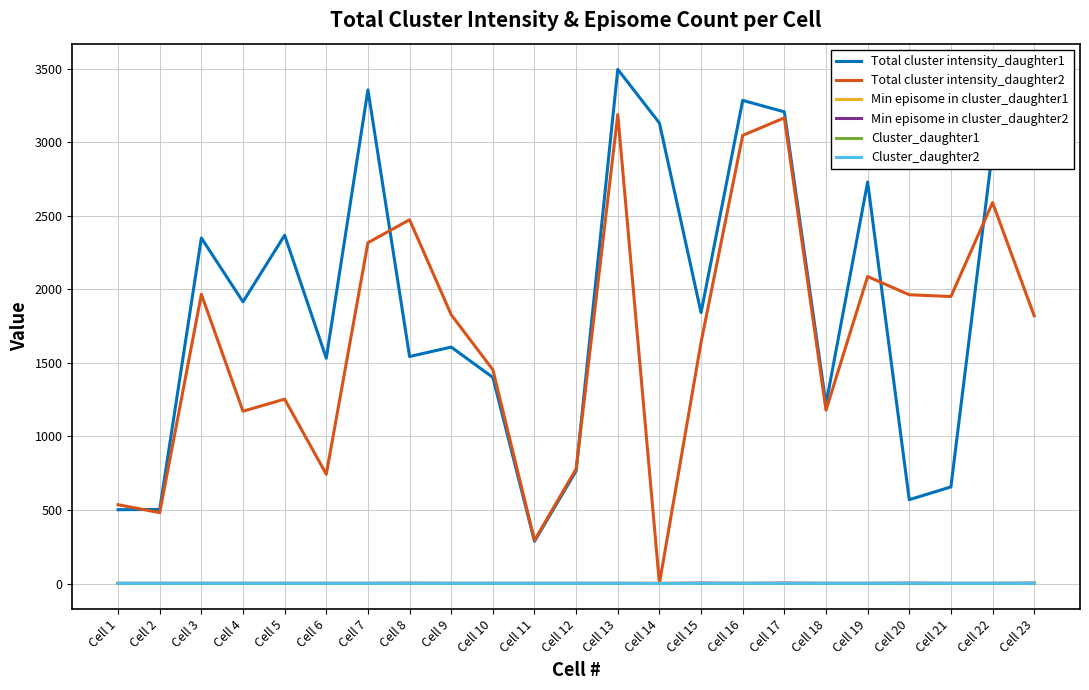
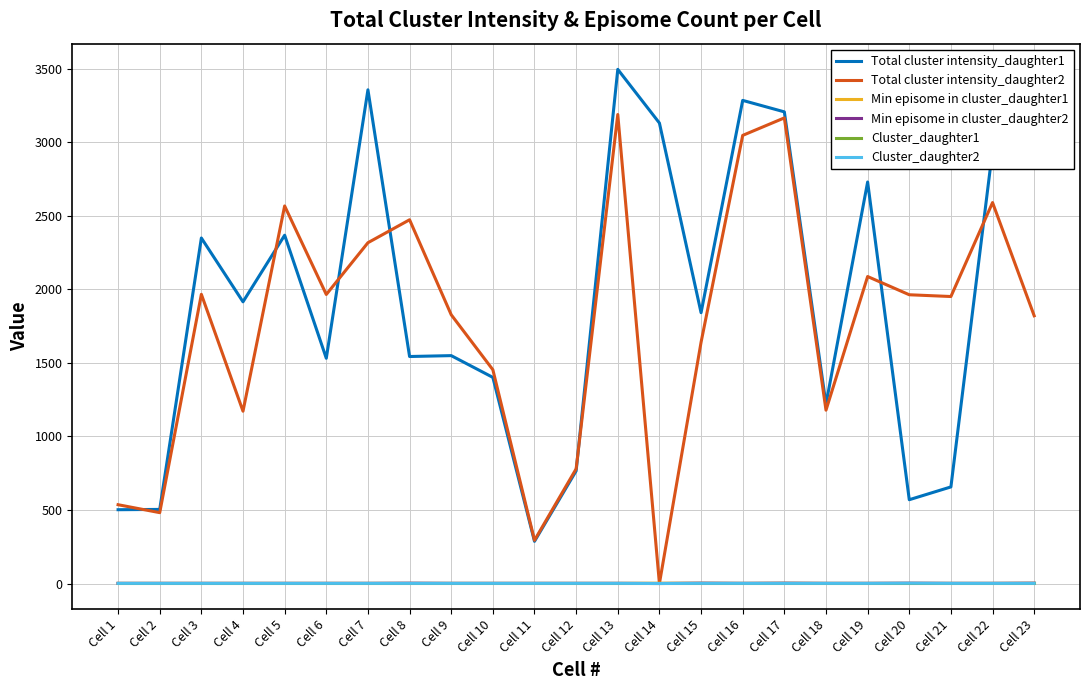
Total cluster intensity_daughter2, Cell 5: 1250 -> 2570
Total cluster intensity_daughter2, Cell 6: 740 -> 1970
Total cluster intensity_daughter1, Cell 9: 1610 -> 1550
